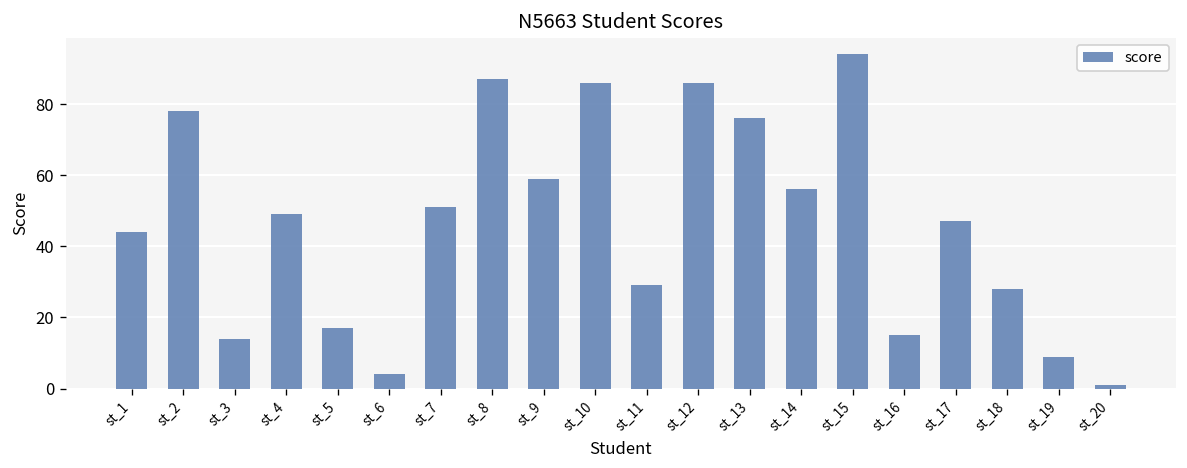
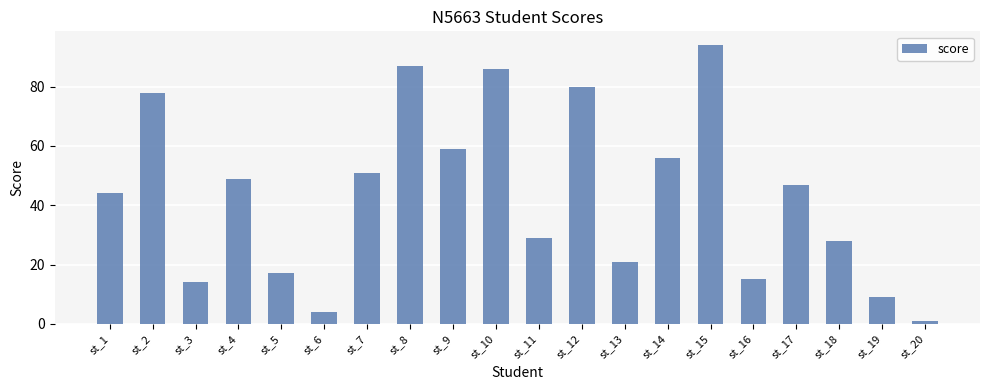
st_12: 86 -> 80
st_13: 76 -> 21
